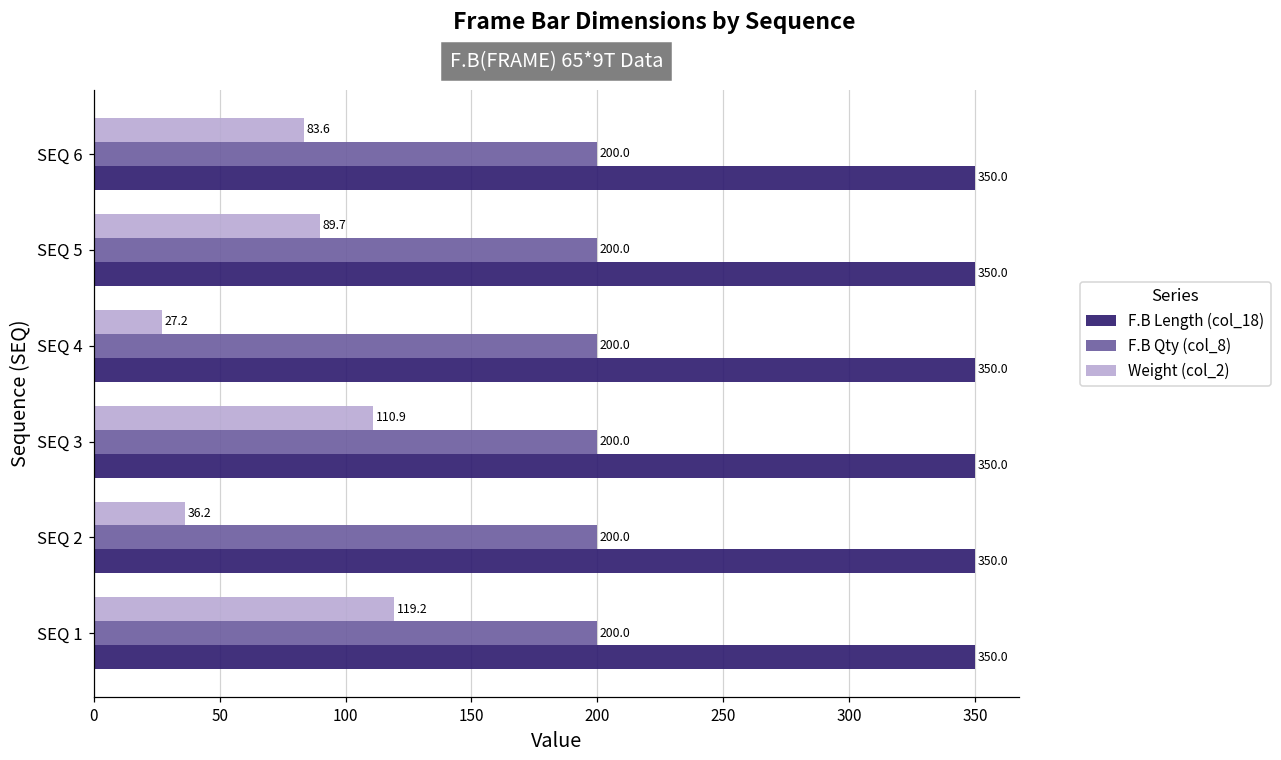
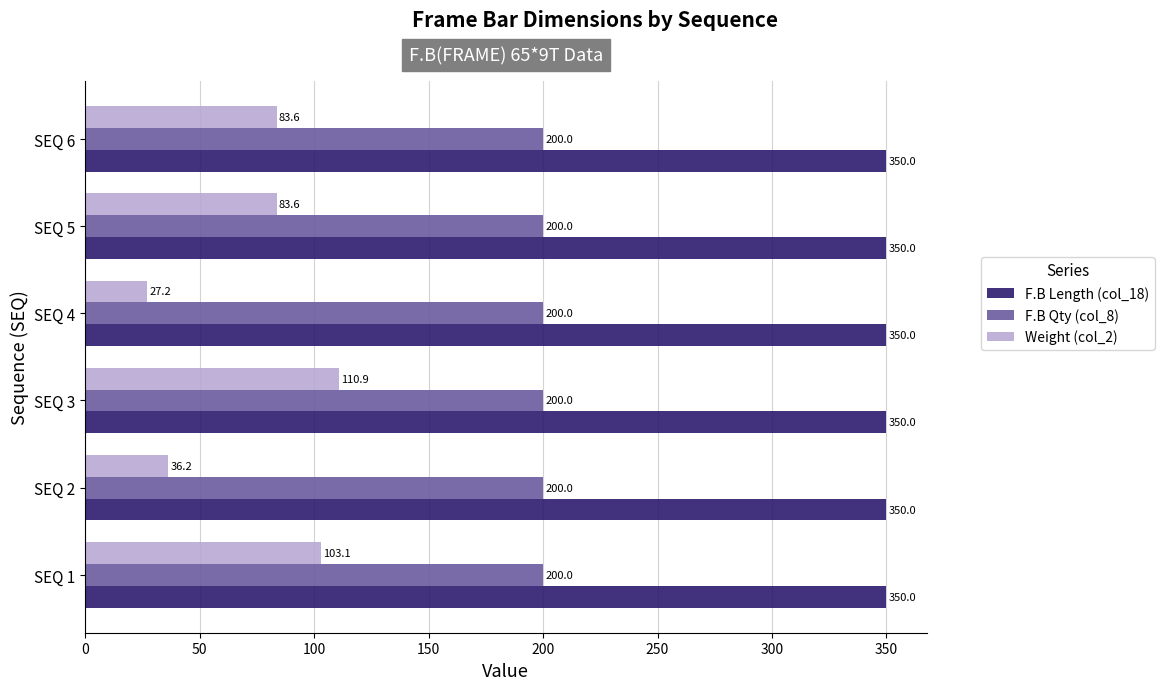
Weight (col_2), SEQ 5: 89.7 -> 83.6
Weight (col_2), SEQ 1: 119.2 -> 103.1
